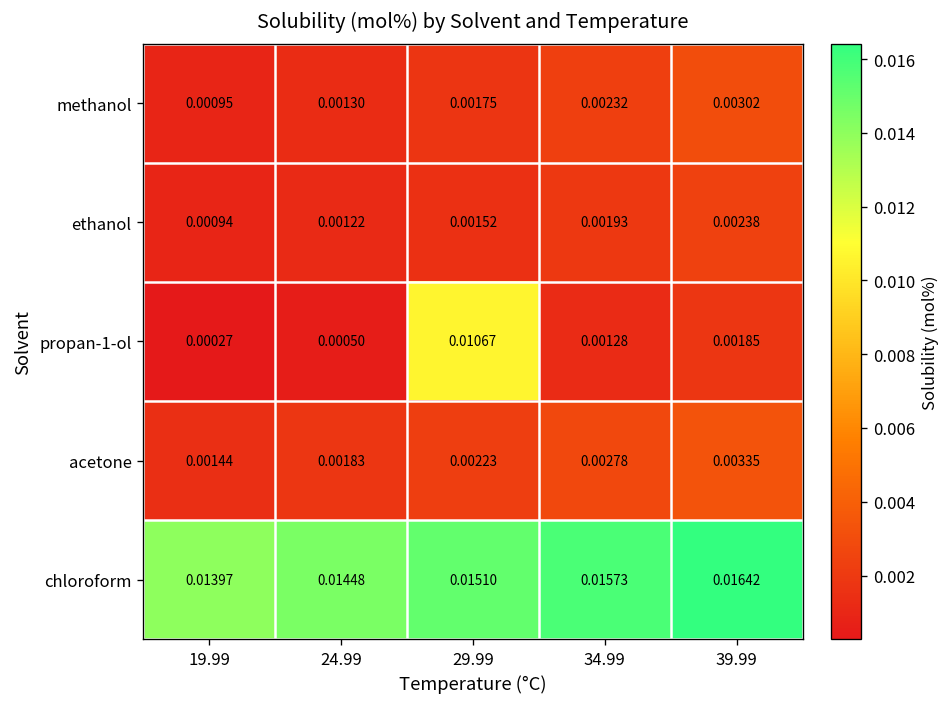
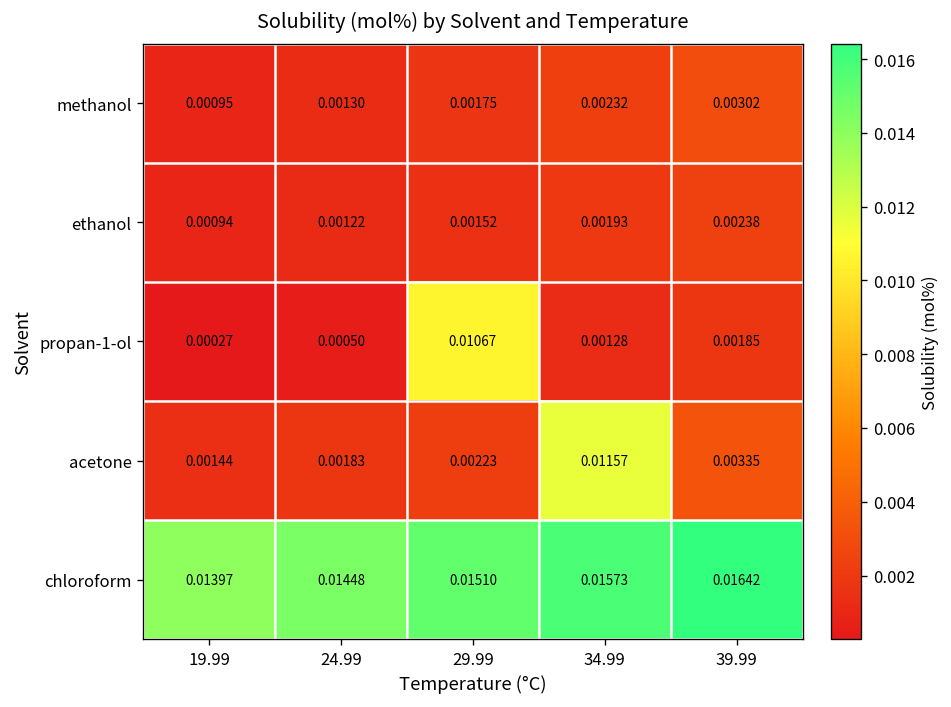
acetone, 34.99: 0.00278 -> 0.01157
